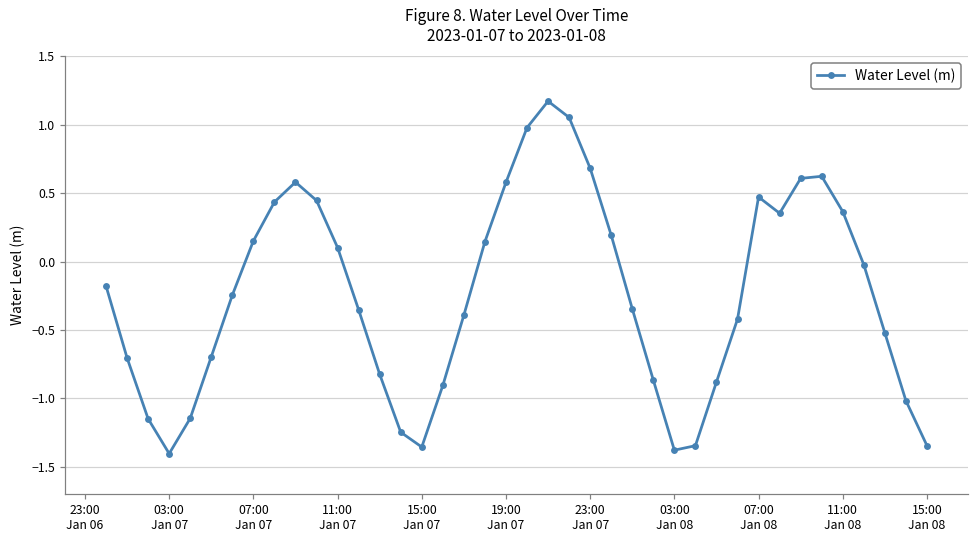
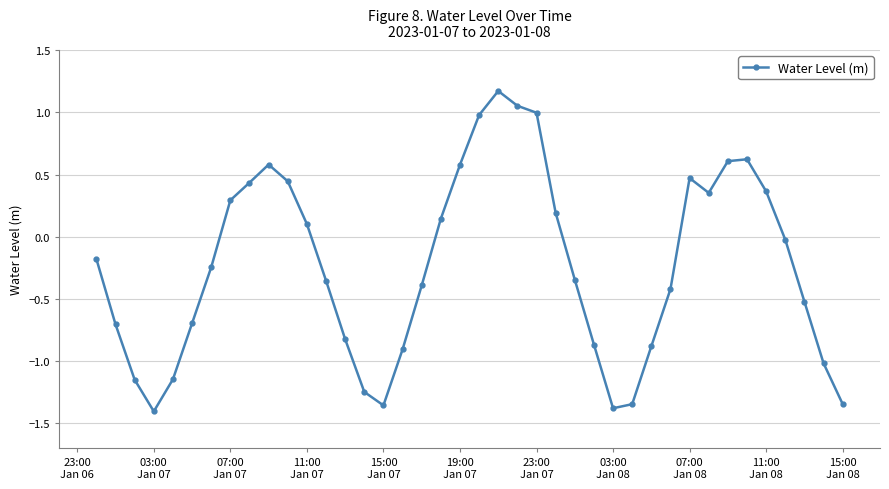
07:00 Jan 07: 0.15 -> 0.29
23:00 Jan 07: 0.68 -> 1.00
